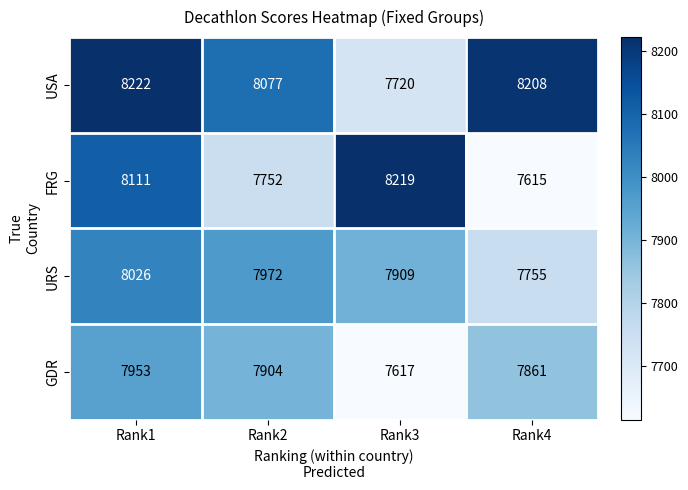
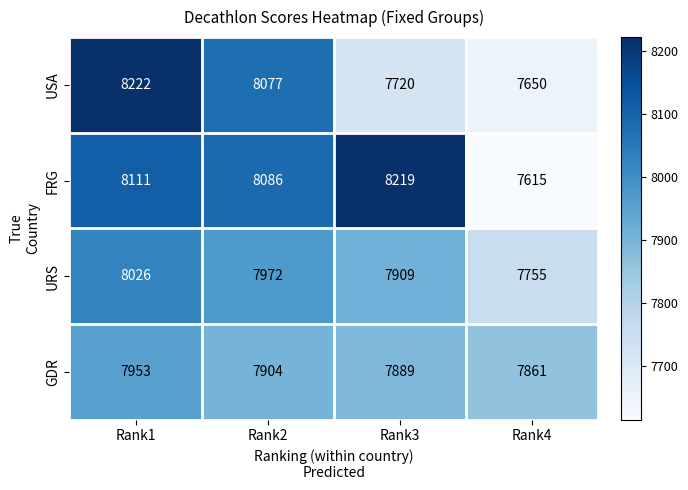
USA, Rank4: 8208 -> 7650
FRG, Rank2: 7752 -> 8086
GDR, Rank3: 7617 -> 7889
